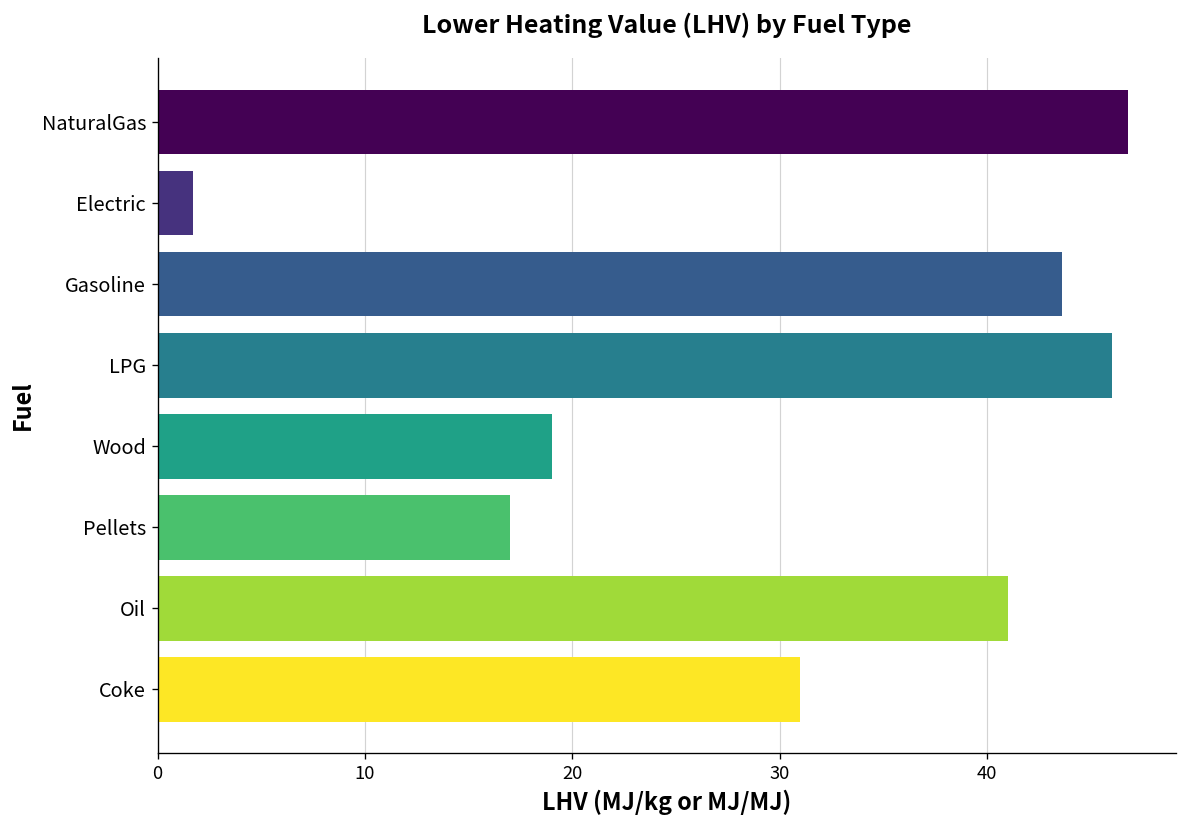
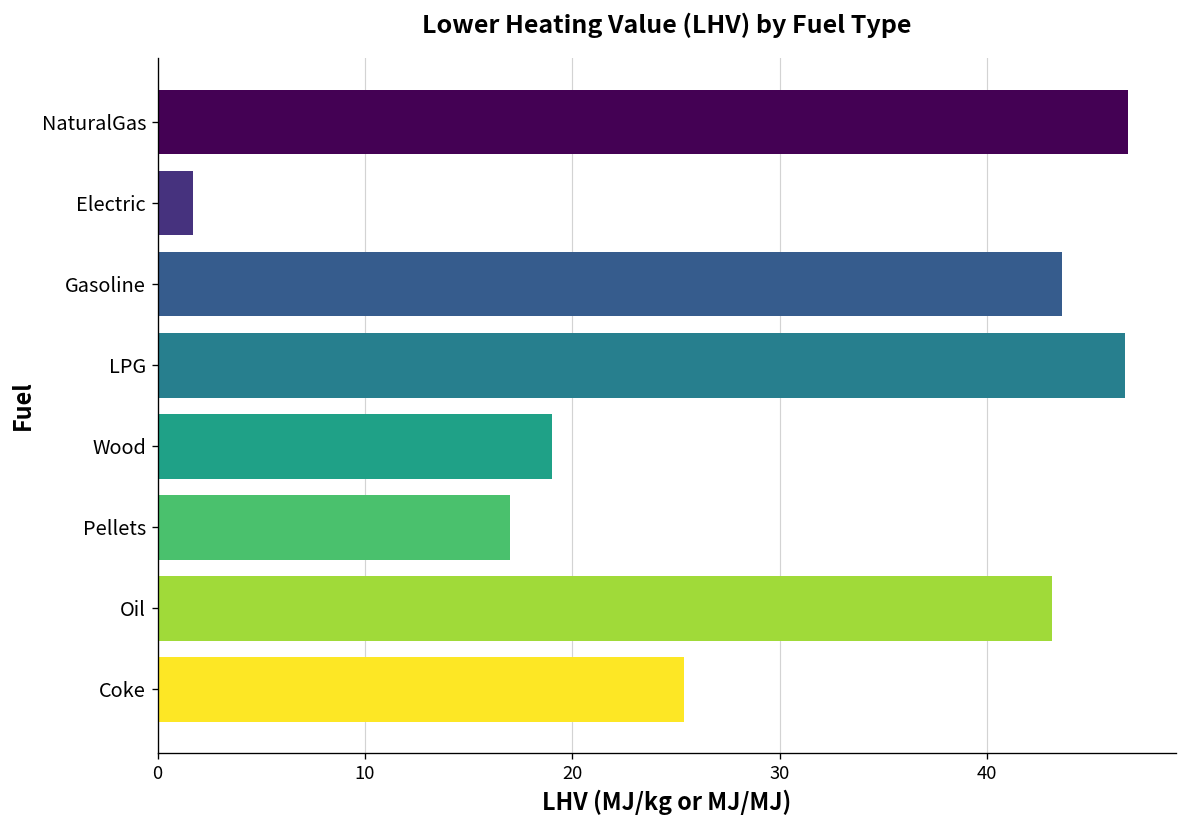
LPG: 46.1 -> 46.7
Oil: 41.0 -> 43.2
Coke: 31.0 -> 25.4
